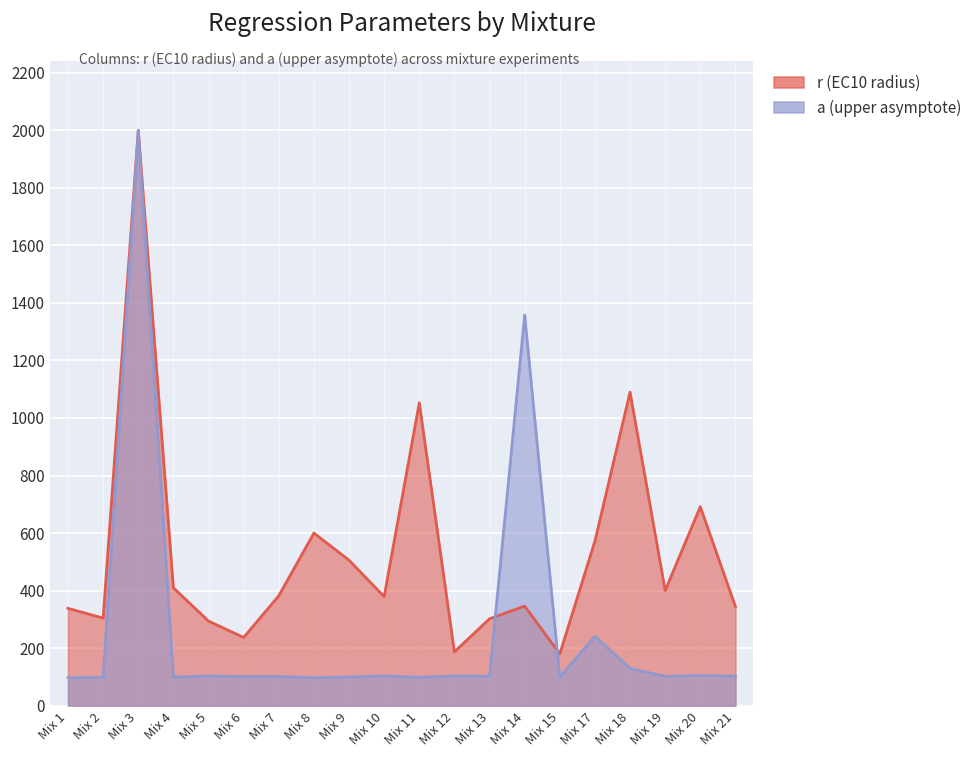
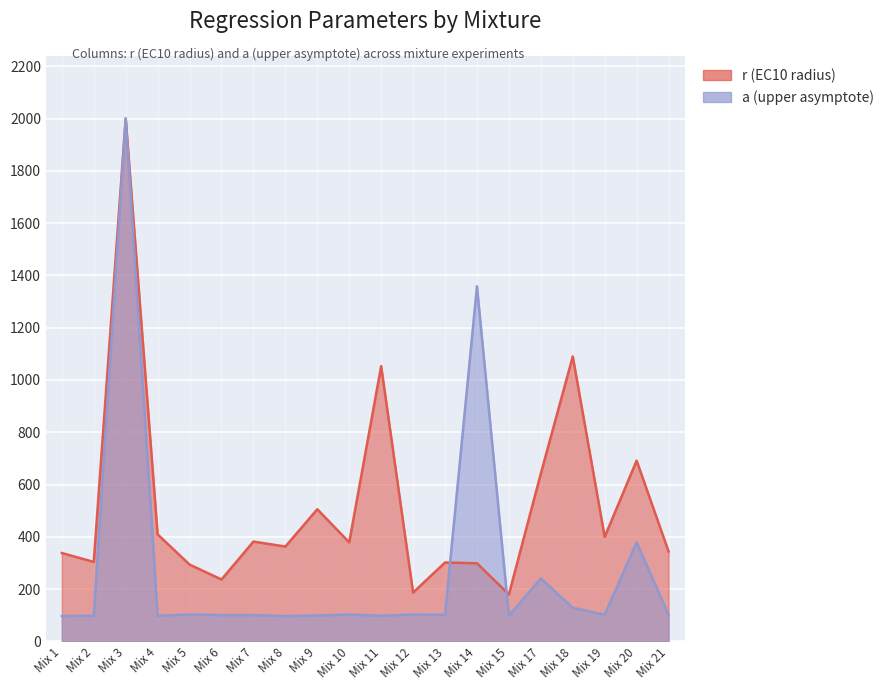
r (EC10 radius), Mix 8: 600 -> 360
r (EC10 radius), Mix 14: 350 -> 300
r (EC10 radius), Mix 17: 570 -> 640
a (upper asymptote), Mix 20: 110 -> 380
